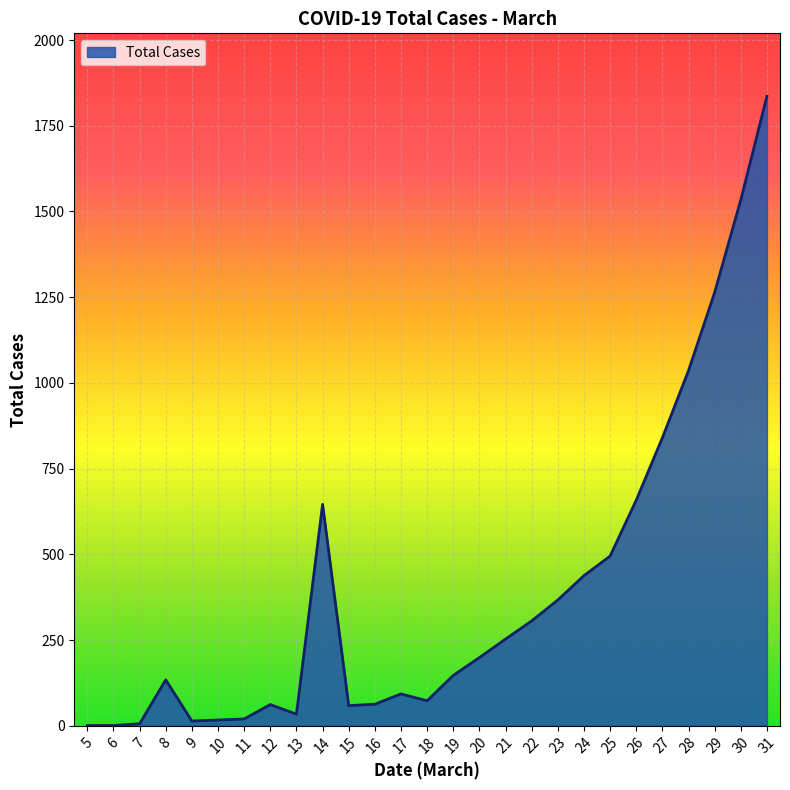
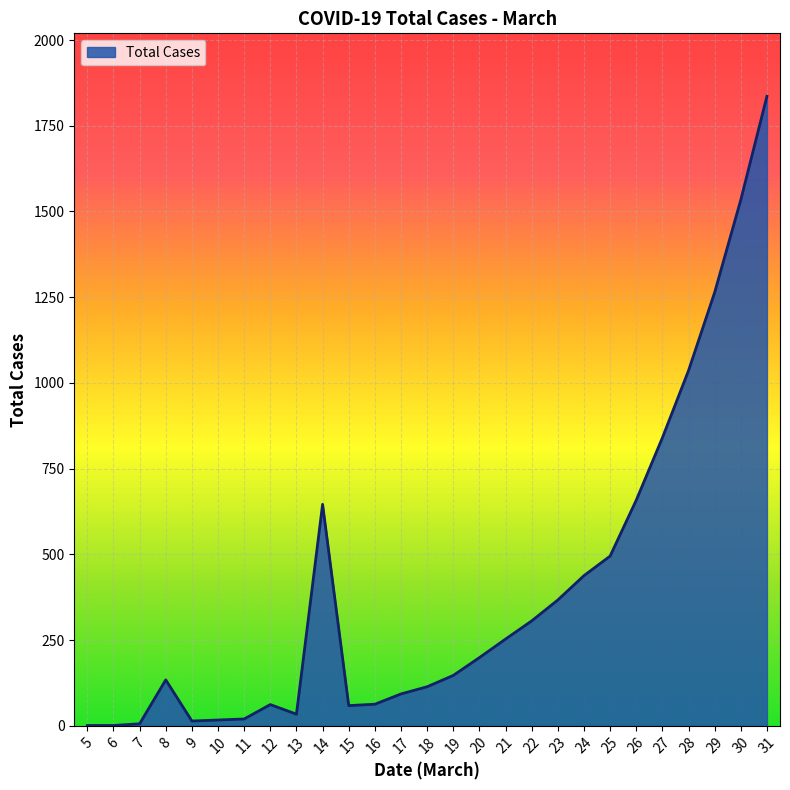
18: 70 -> 110
